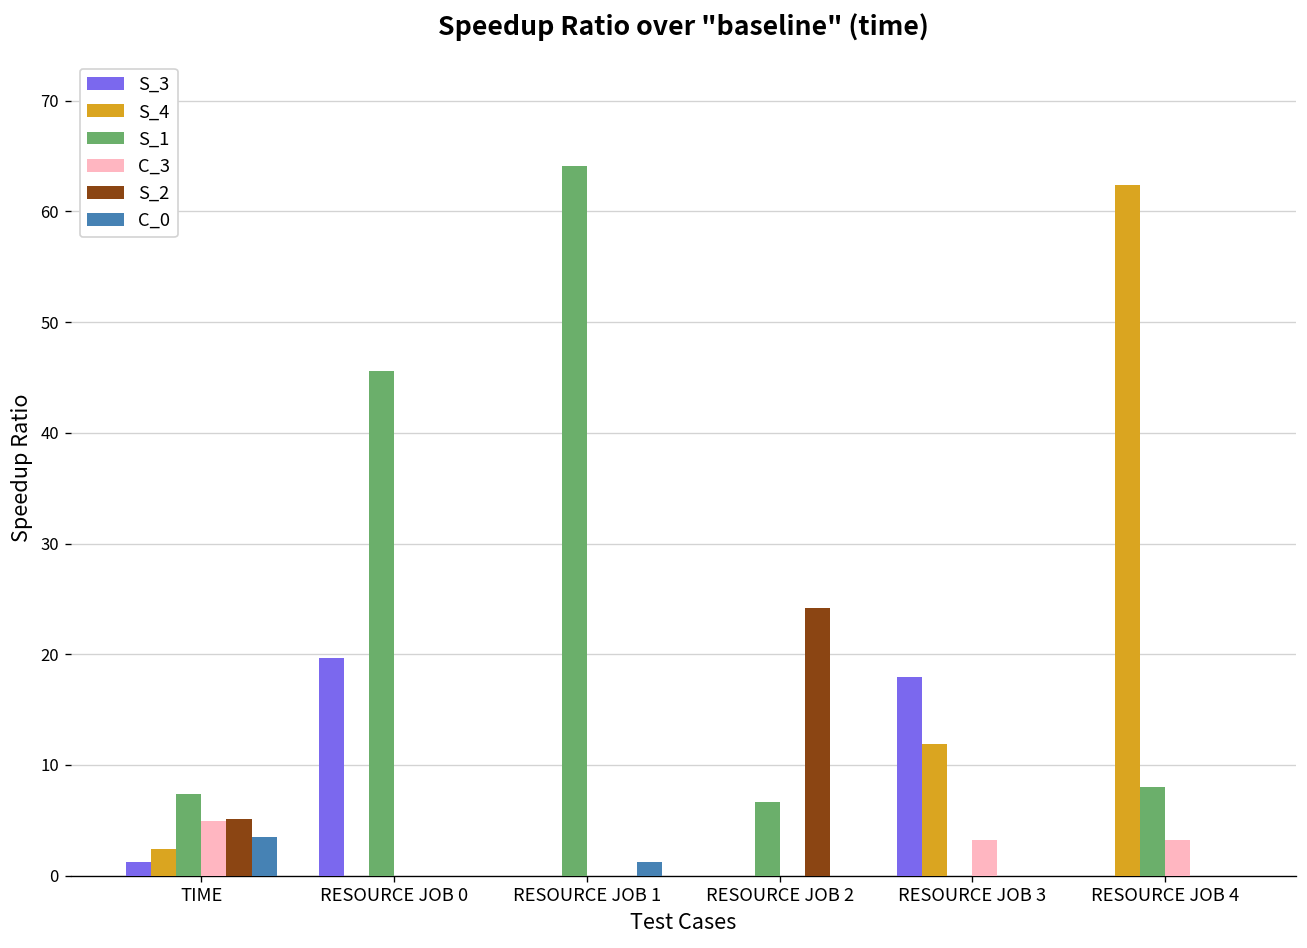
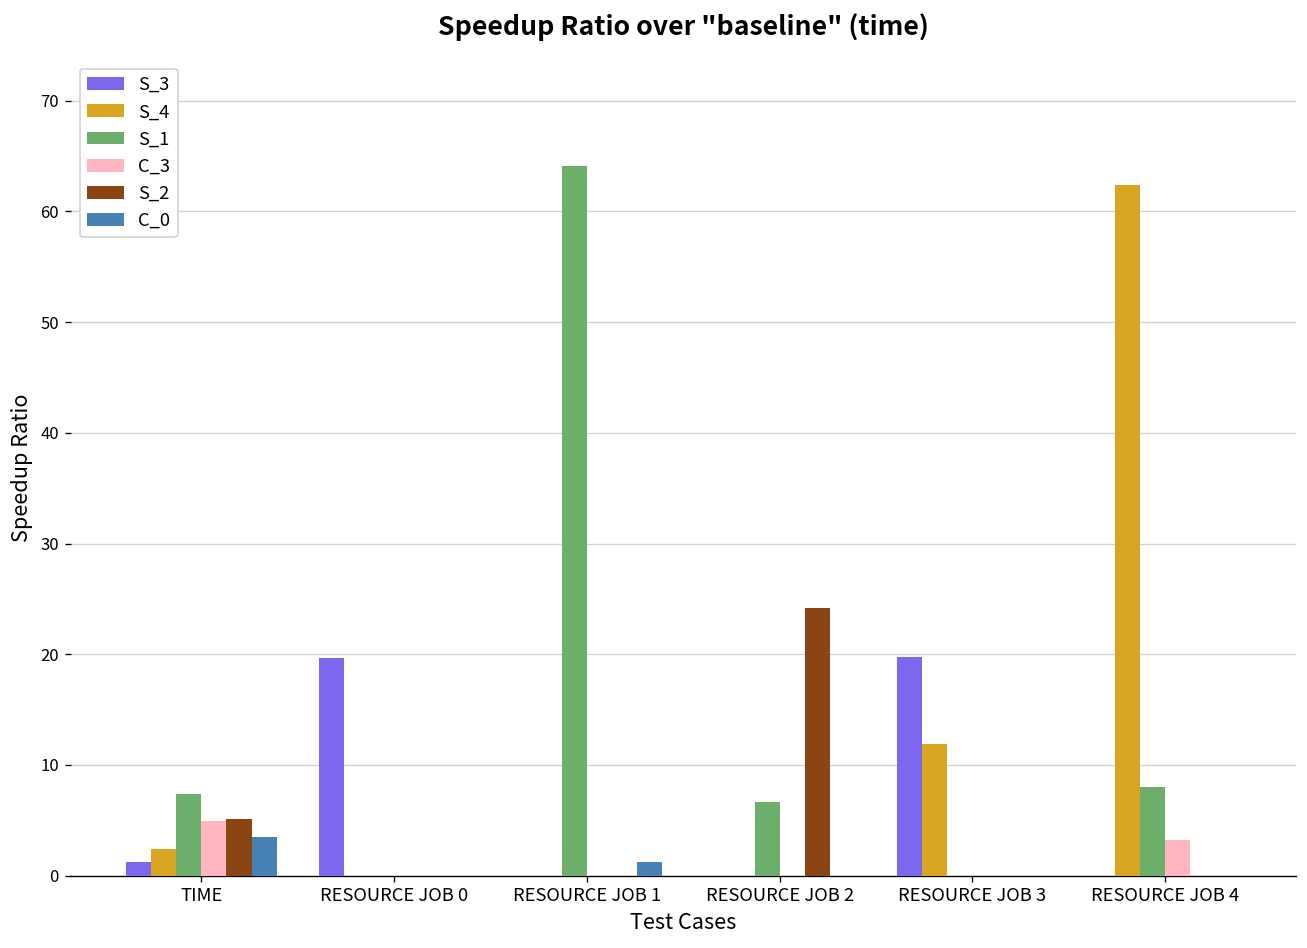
S_1, RESOURCE JOB 0: 46 -> 0
S_3, RESOURCE JOB 3: 18 -> 20
C_3, RESOURCE JOB 3: 3 -> 0
